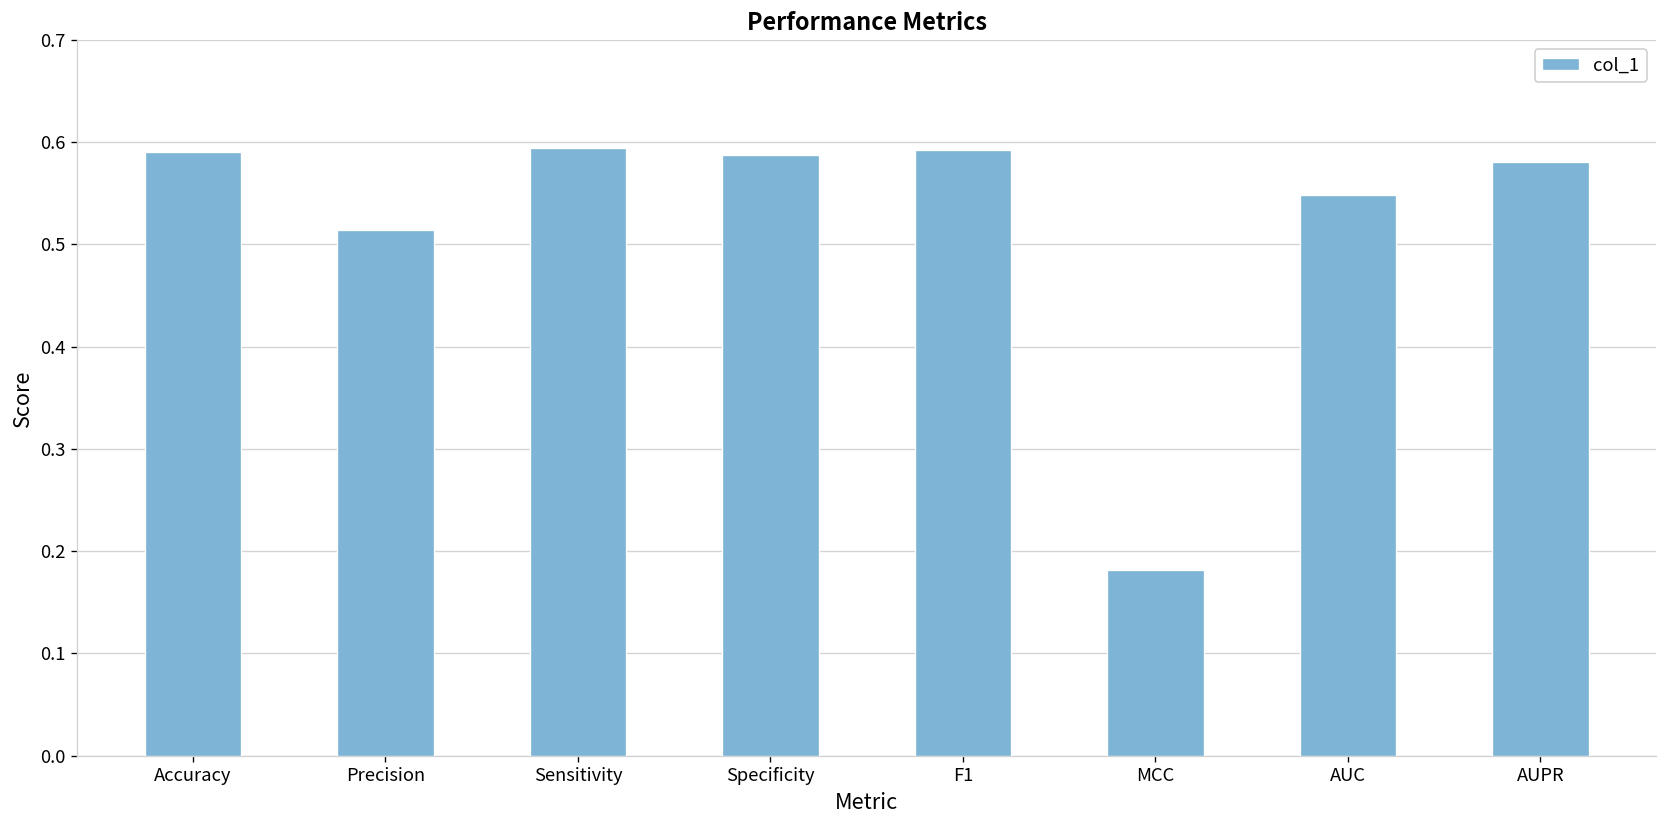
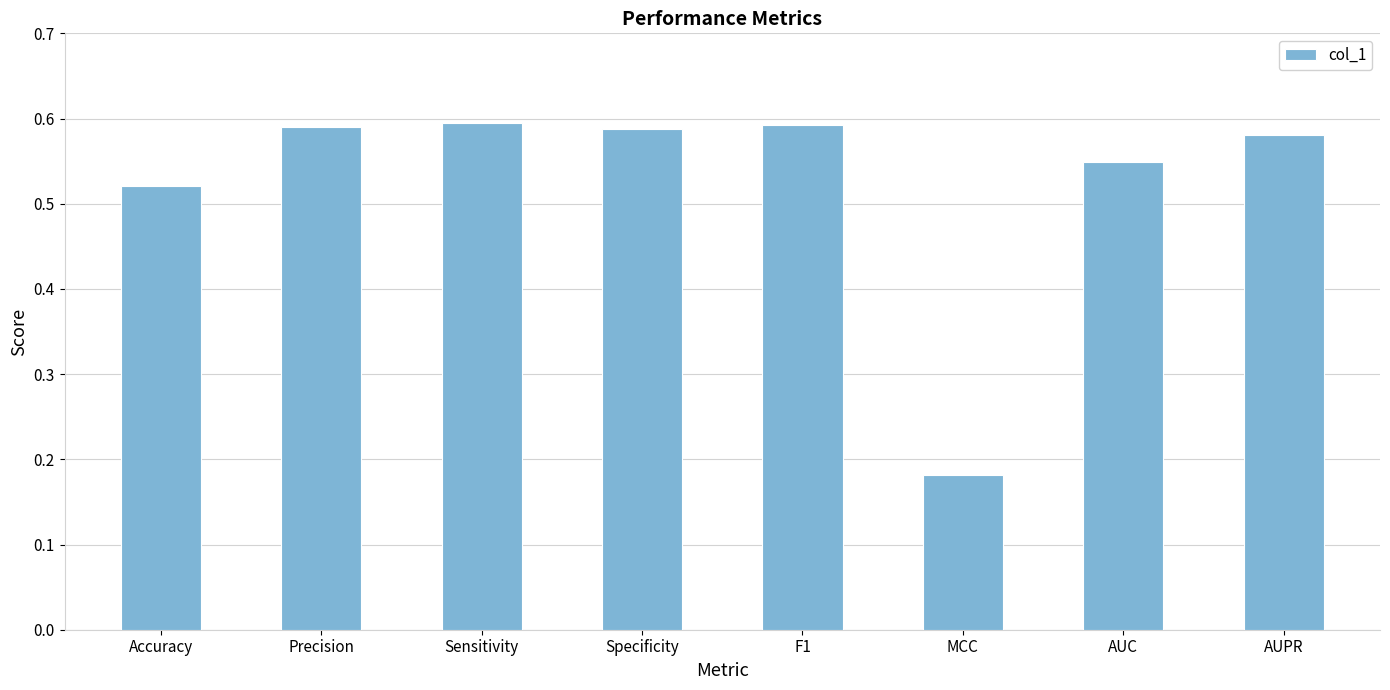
Accuracy: 0.59 -> 0.52
Precision: 0.51 -> 0.59
